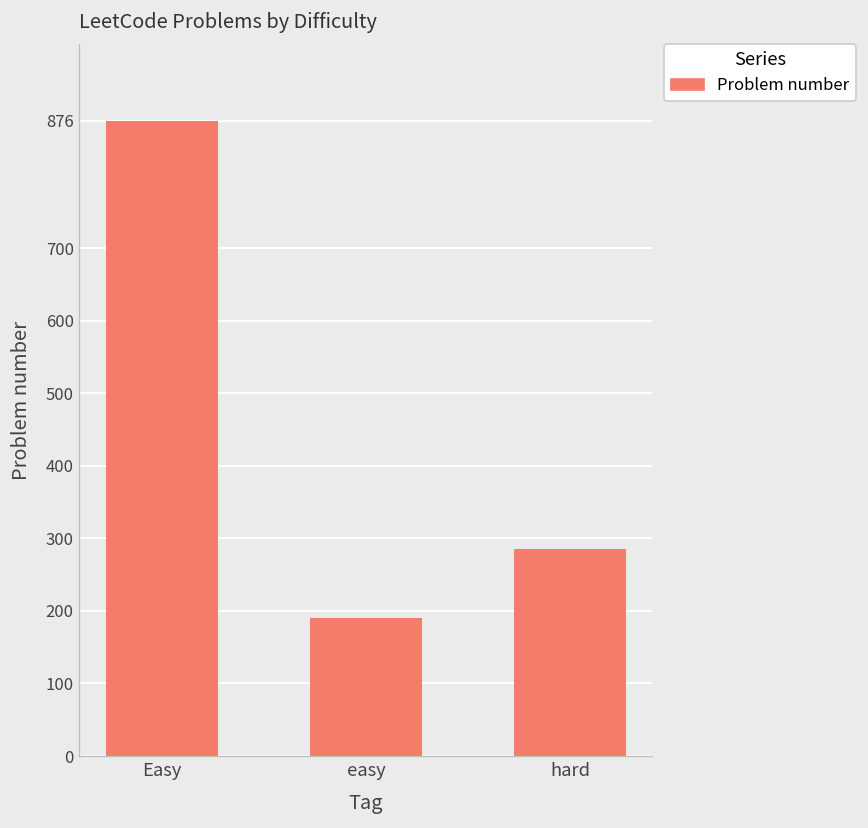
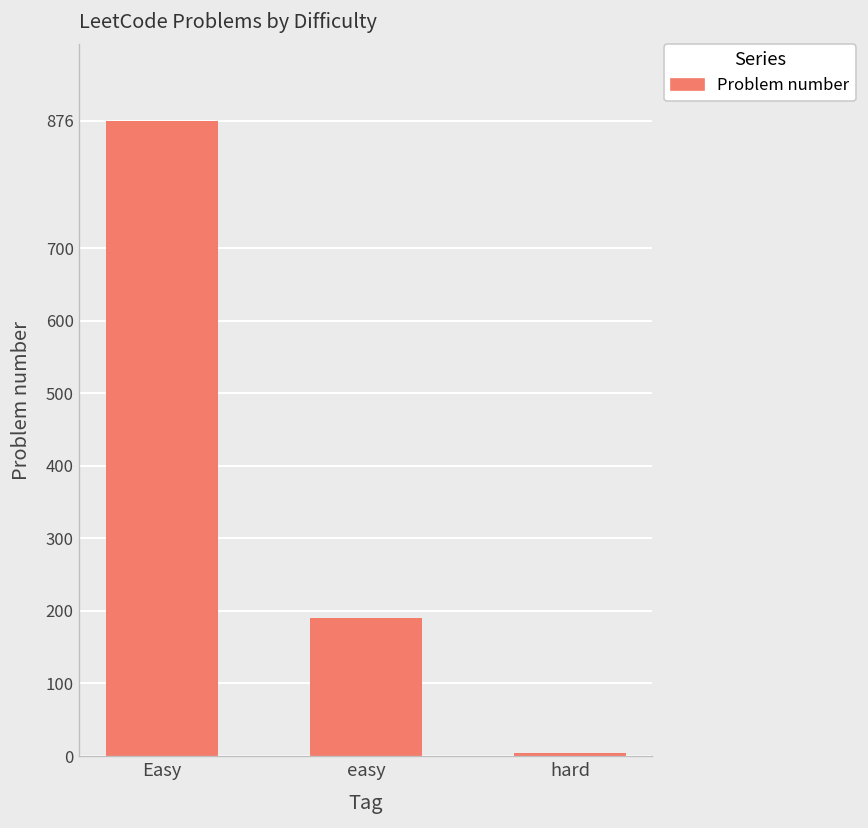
hard: 290 -> 0
